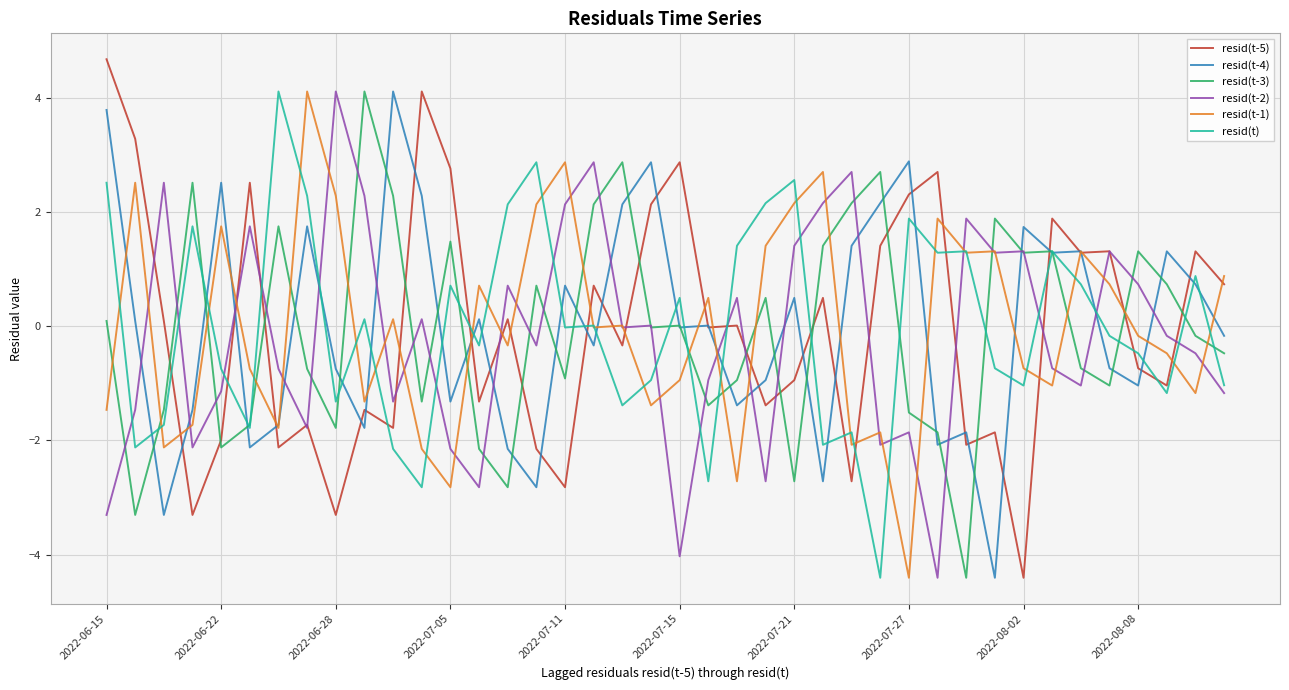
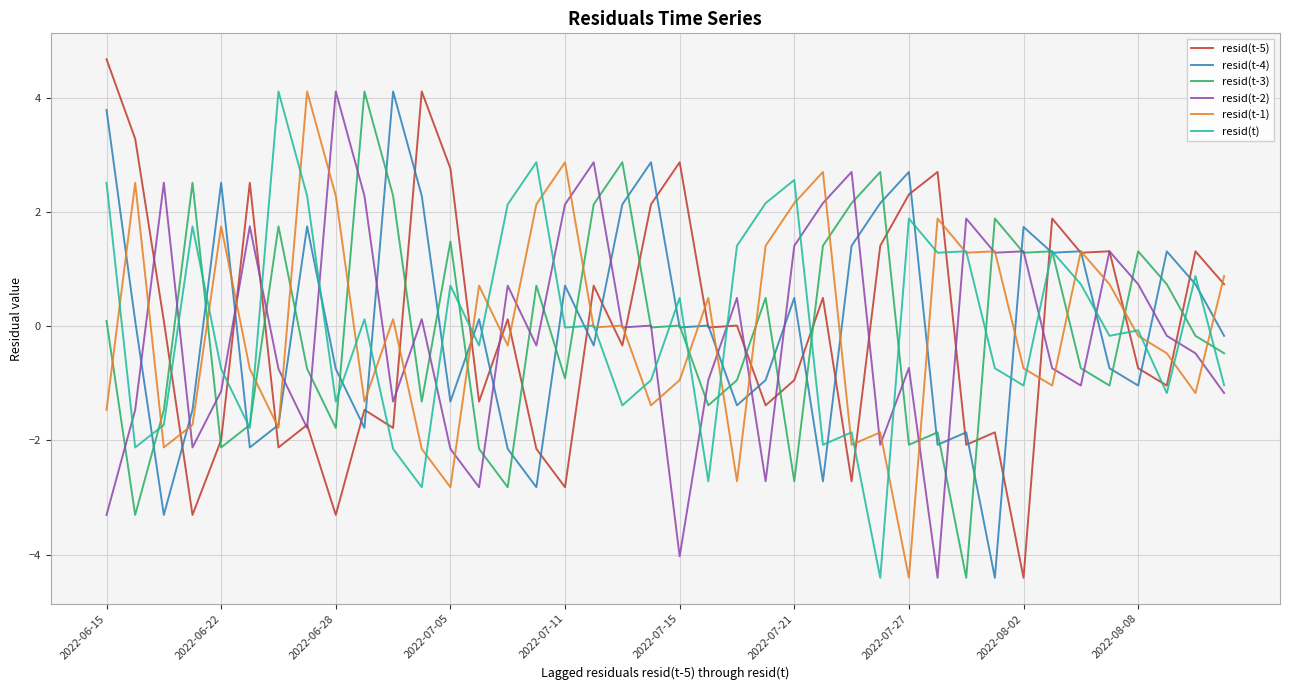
resid(t-4), 2022-07-27: 2.9 -> 2.7
resid(t-3), 2022-07-27: -1.5 -> -2.1
resid(t-2), 2022-07-27: -1.9 -> -0.7
resid(t), 2022-08-08: -0.5 -> -0.1
